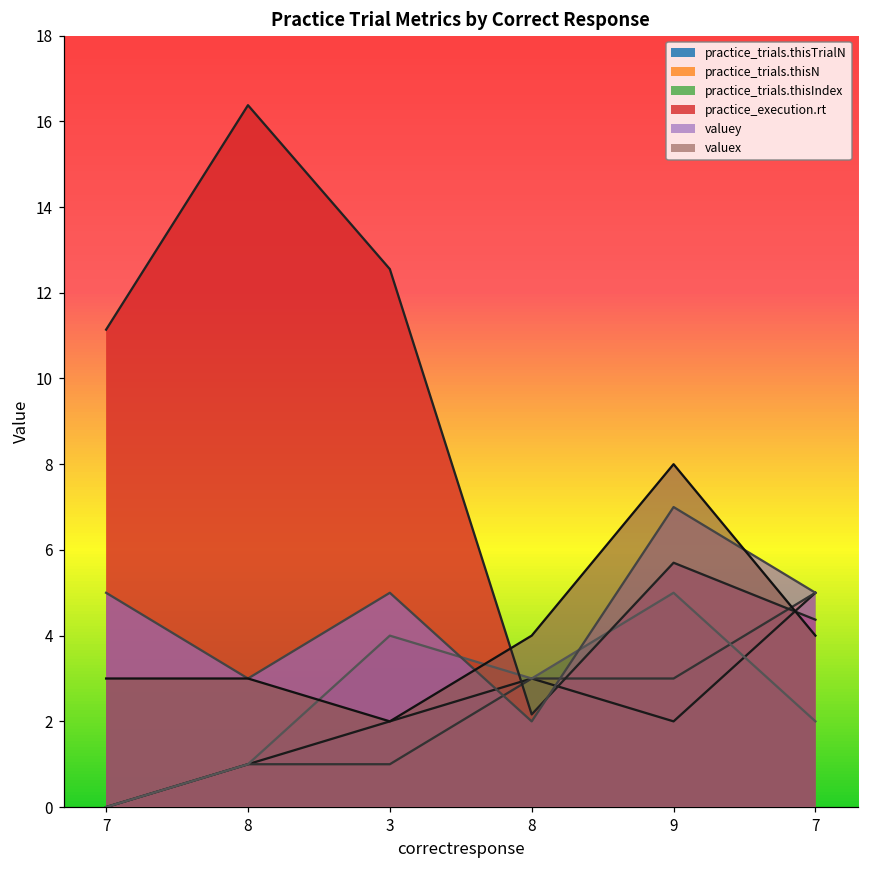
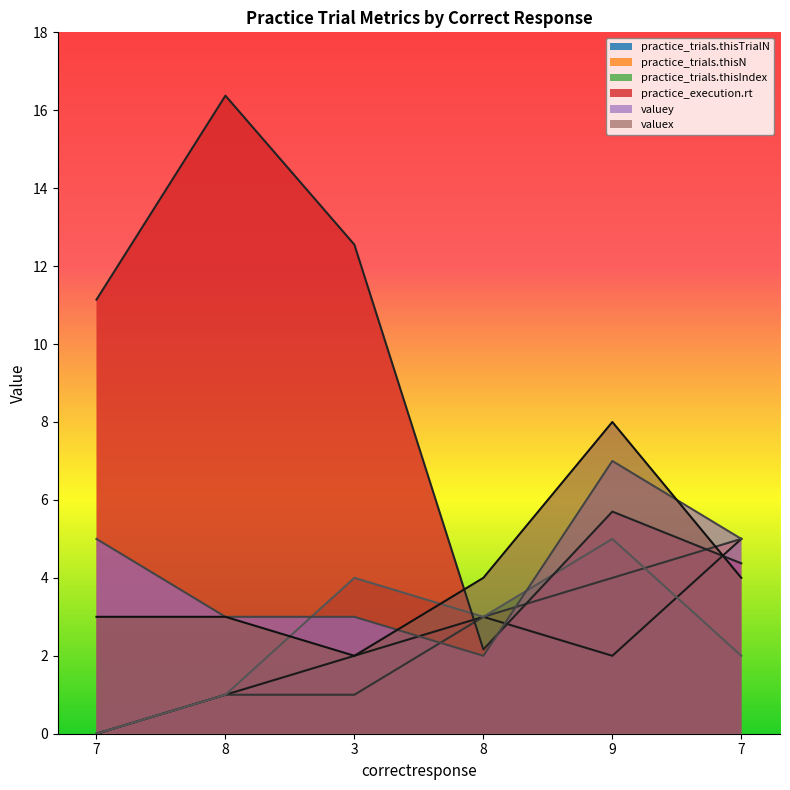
valuey, 3: 5 -> 3
practice_trials.thisN, 9: 3 -> 4
